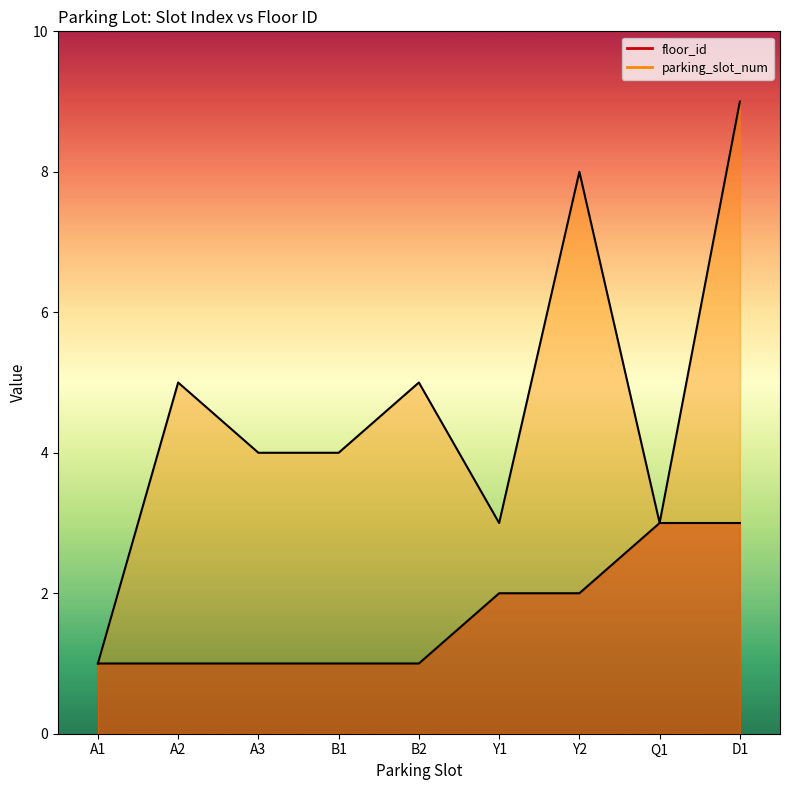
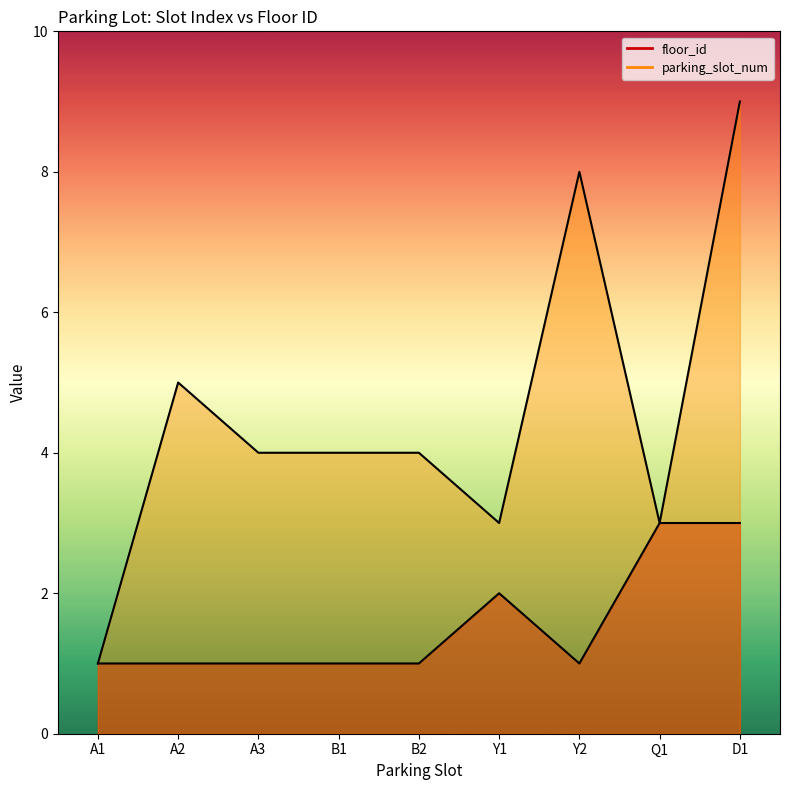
parking_slot_num, B2: 5 -> 4
floor_id, Y2: 2 -> 1
